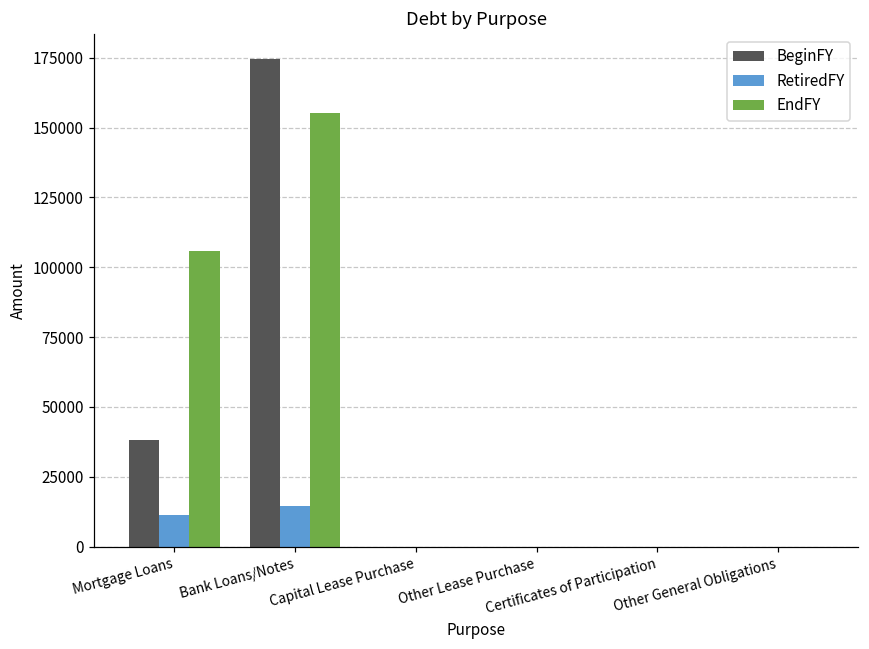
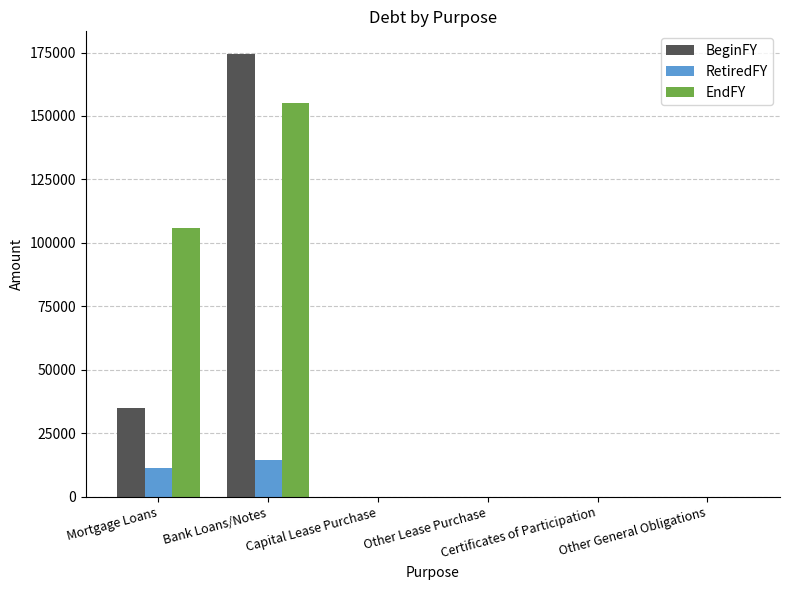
BeginFY, Mortgage Loans: 38000 -> 35000
